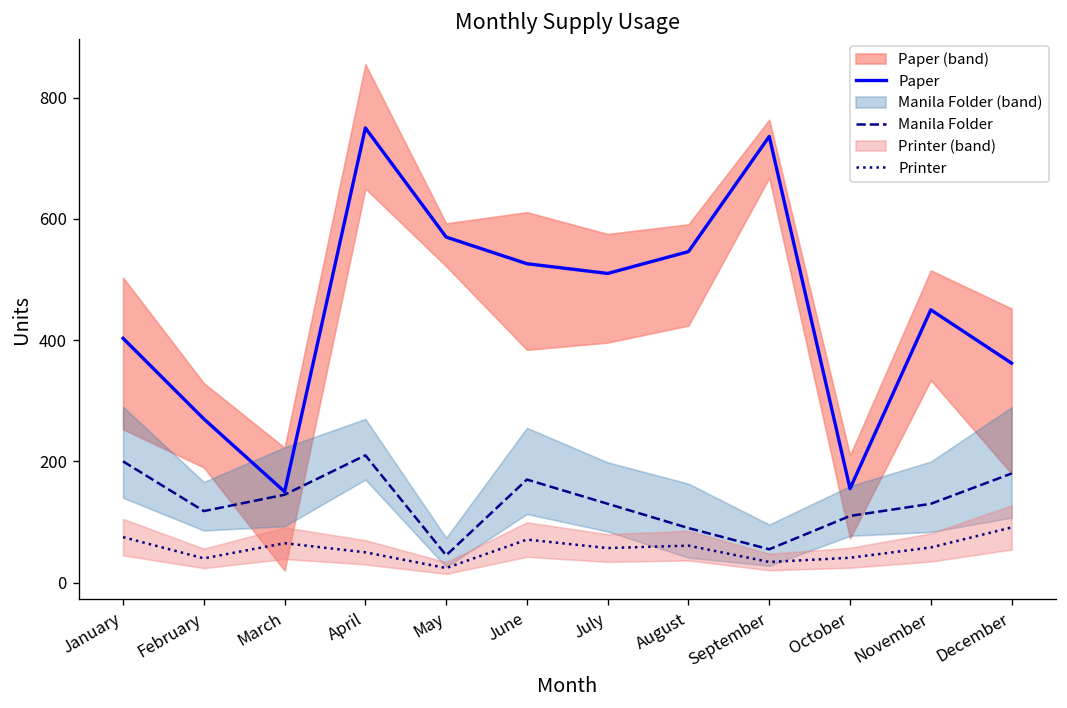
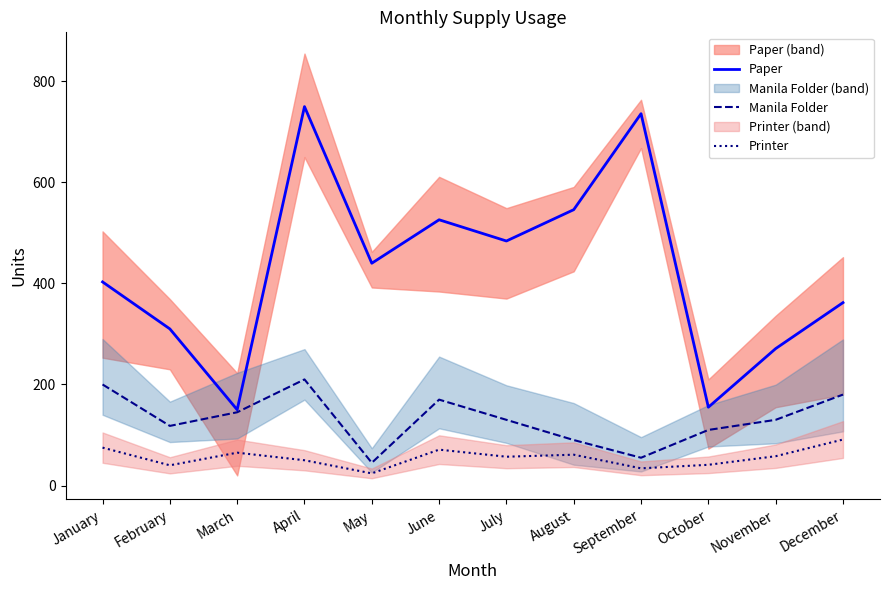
Paper, February: 270 -> 310
Paper, May: 570 -> 440
Paper, July: 510 -> 480
Paper, November: 450 -> 270
